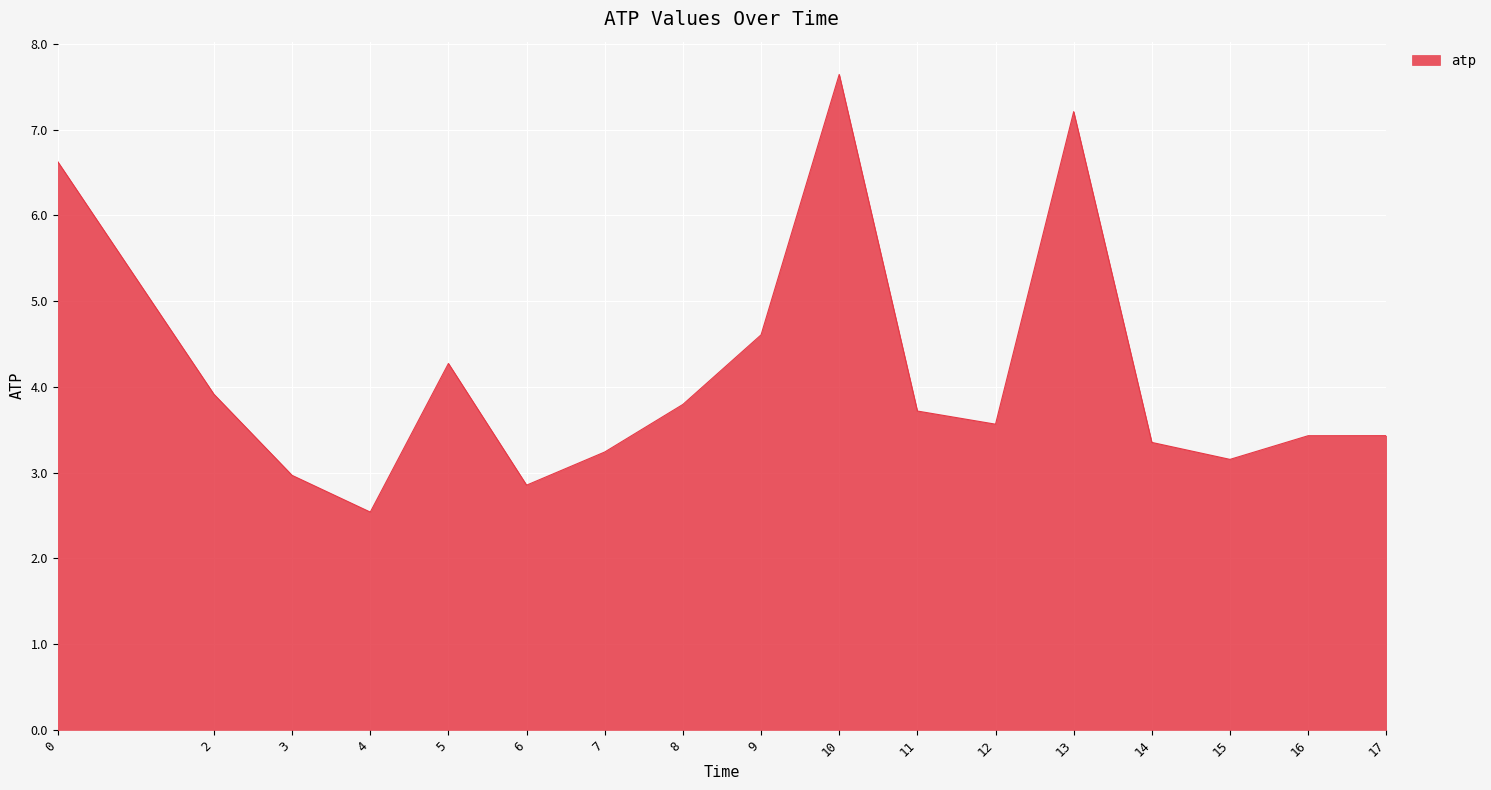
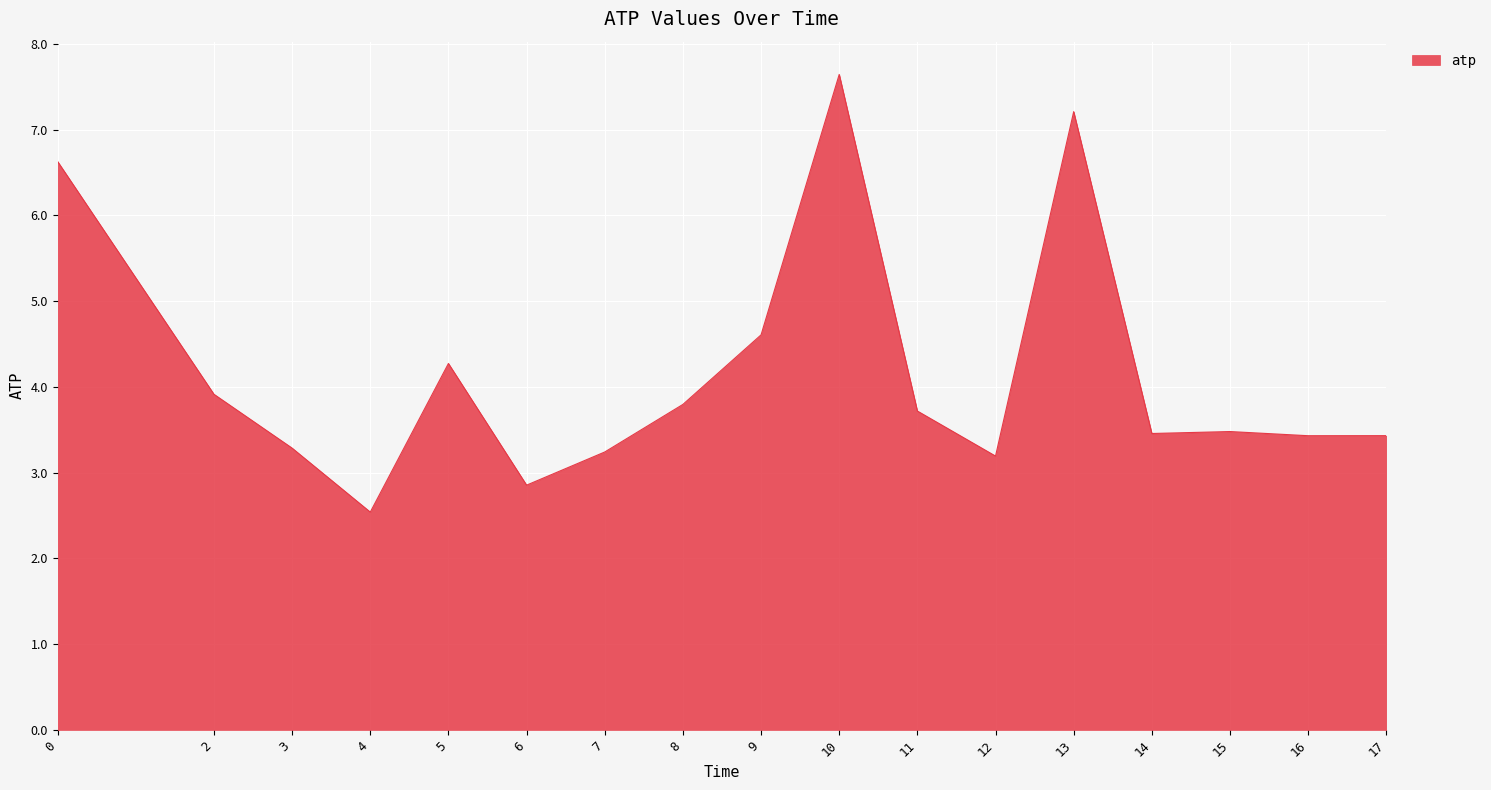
3: 3.0 -> 3.3
12: 3.6 -> 3.2
14: 3.4 -> 3.5
15: 3.2 -> 3.5
